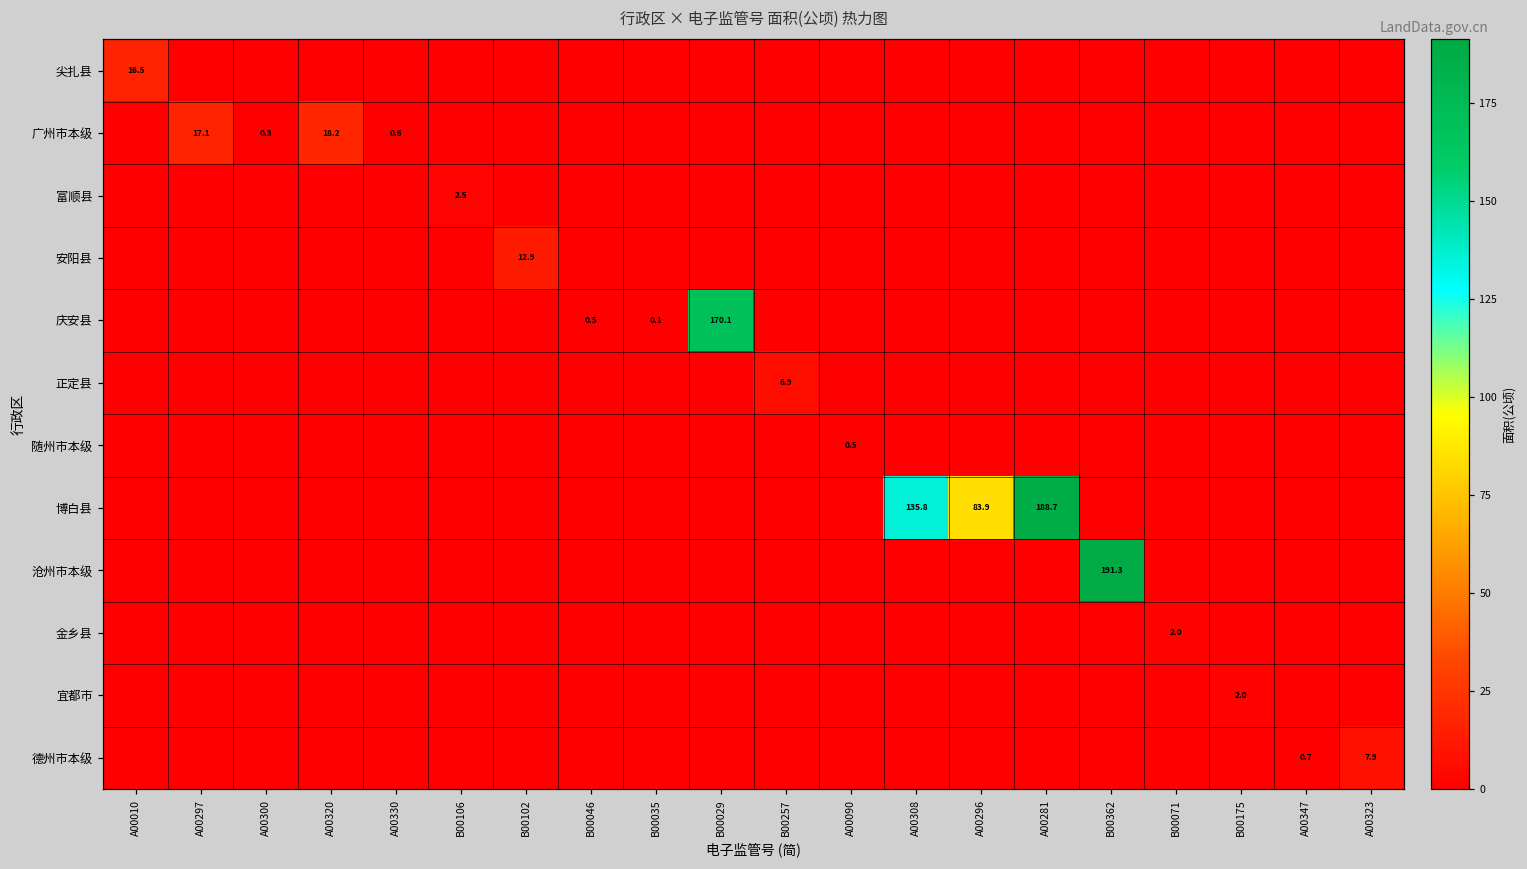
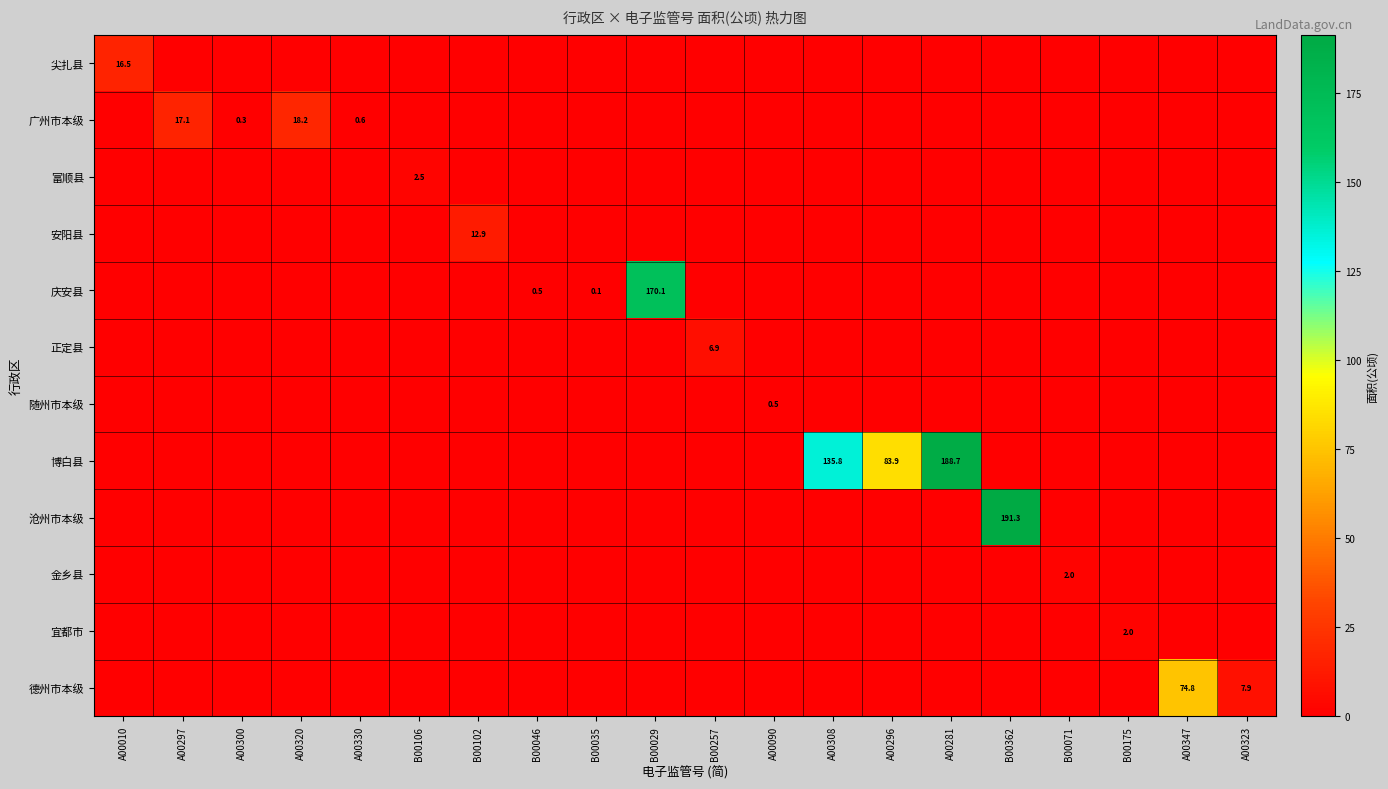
德州市本级, A00347: 0.7 -> 74.8
